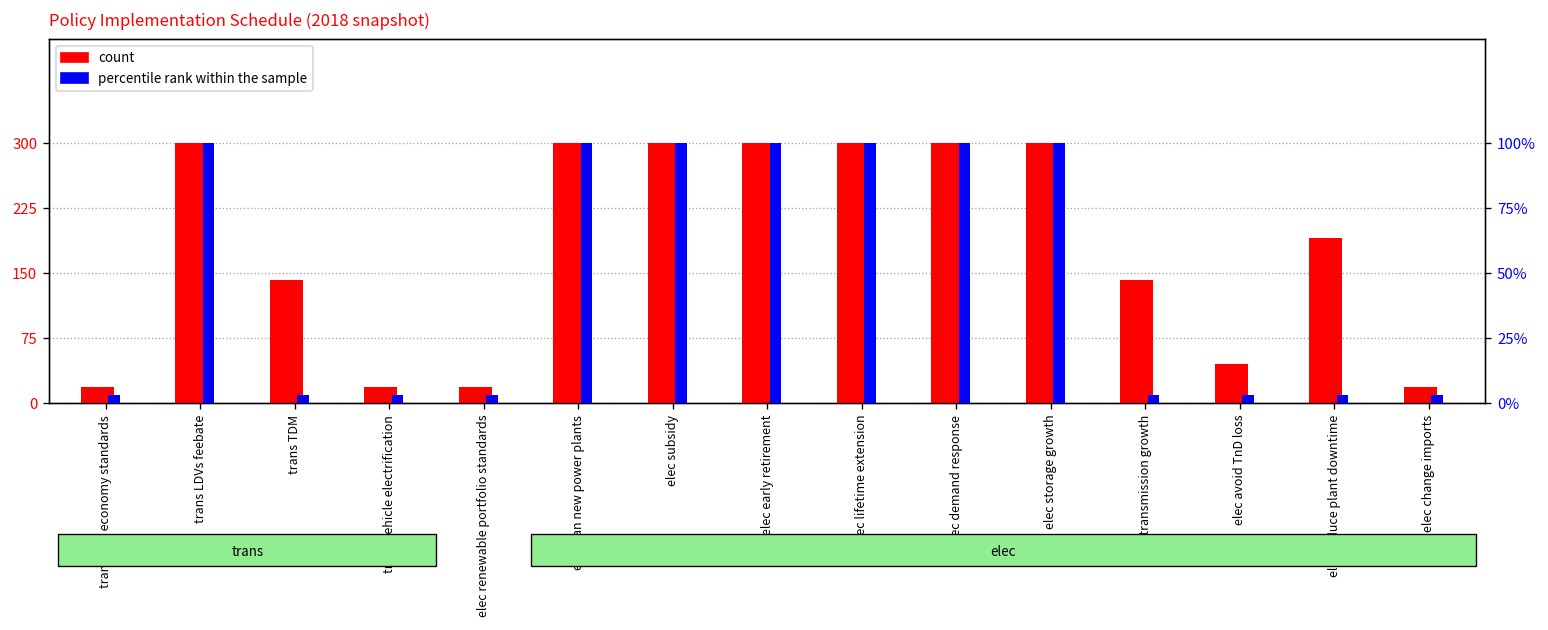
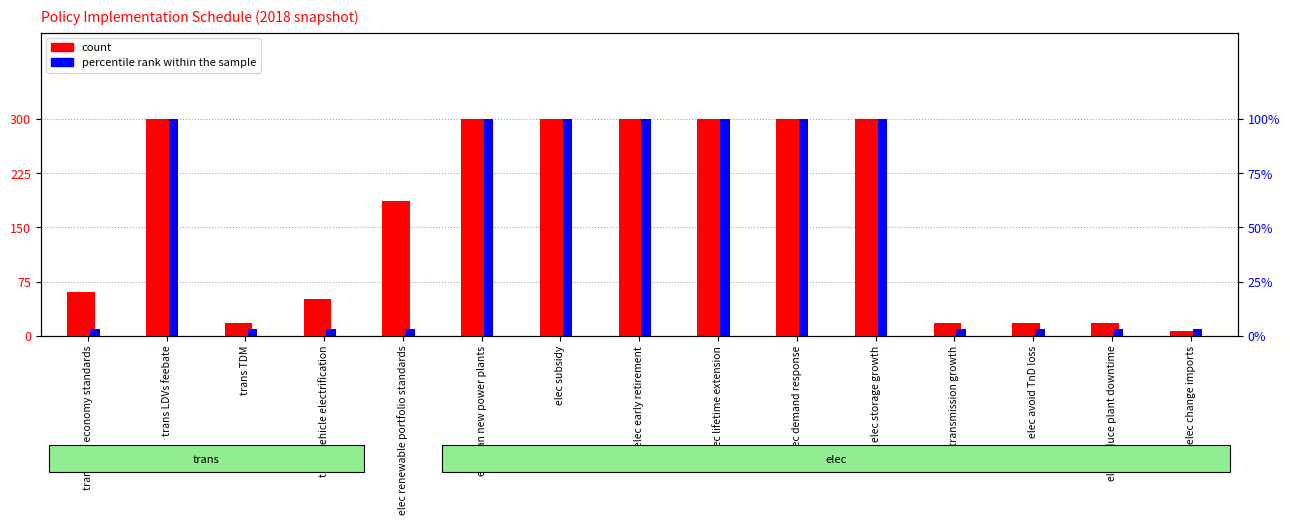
count, trans fuel economy standards: 20 -> 60
count, trans TDM: 140 -> 20
count, trans vehicle electrification: 20 -> 50
count, elec renewable portfolio standards: 20 -> 190
count, elec transmission growth: 140 -> 20
count, elec avoid TnD loss: 40 -> 20
count, elec reduce plant downtime: 190 -> 20
count, elec change imports: 20 -> 10
